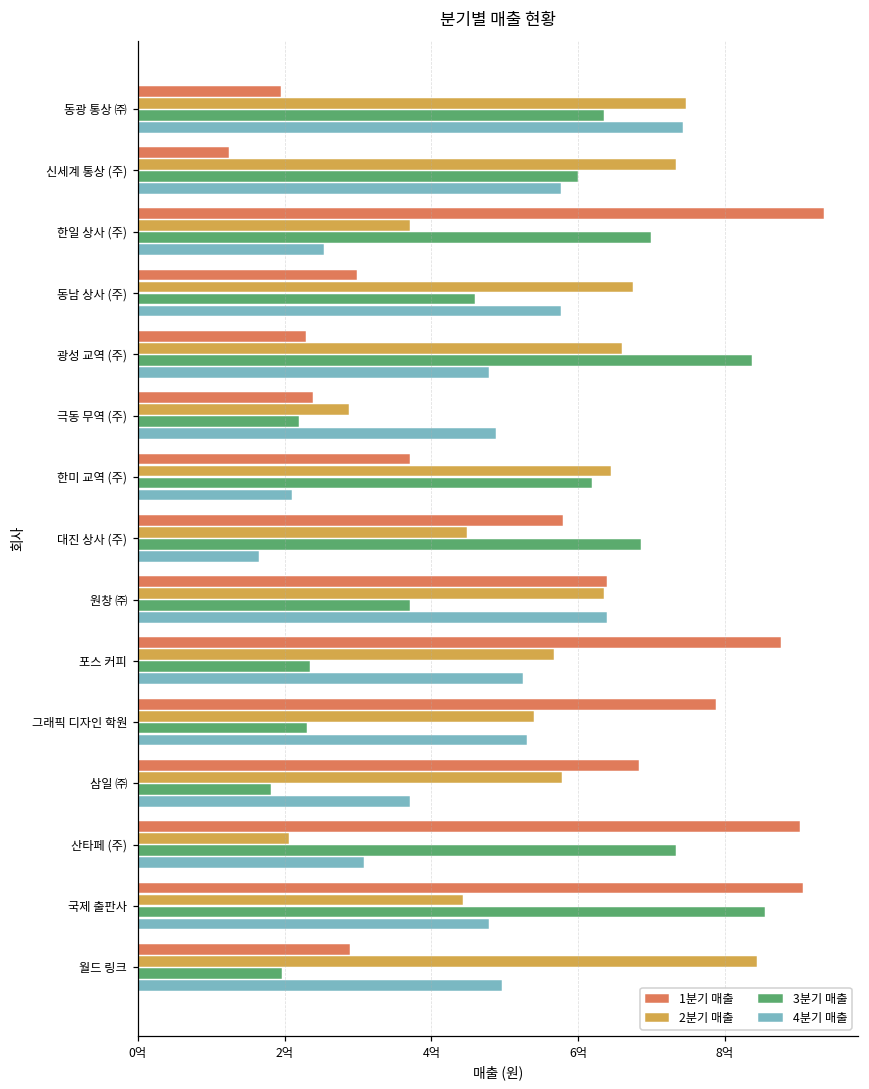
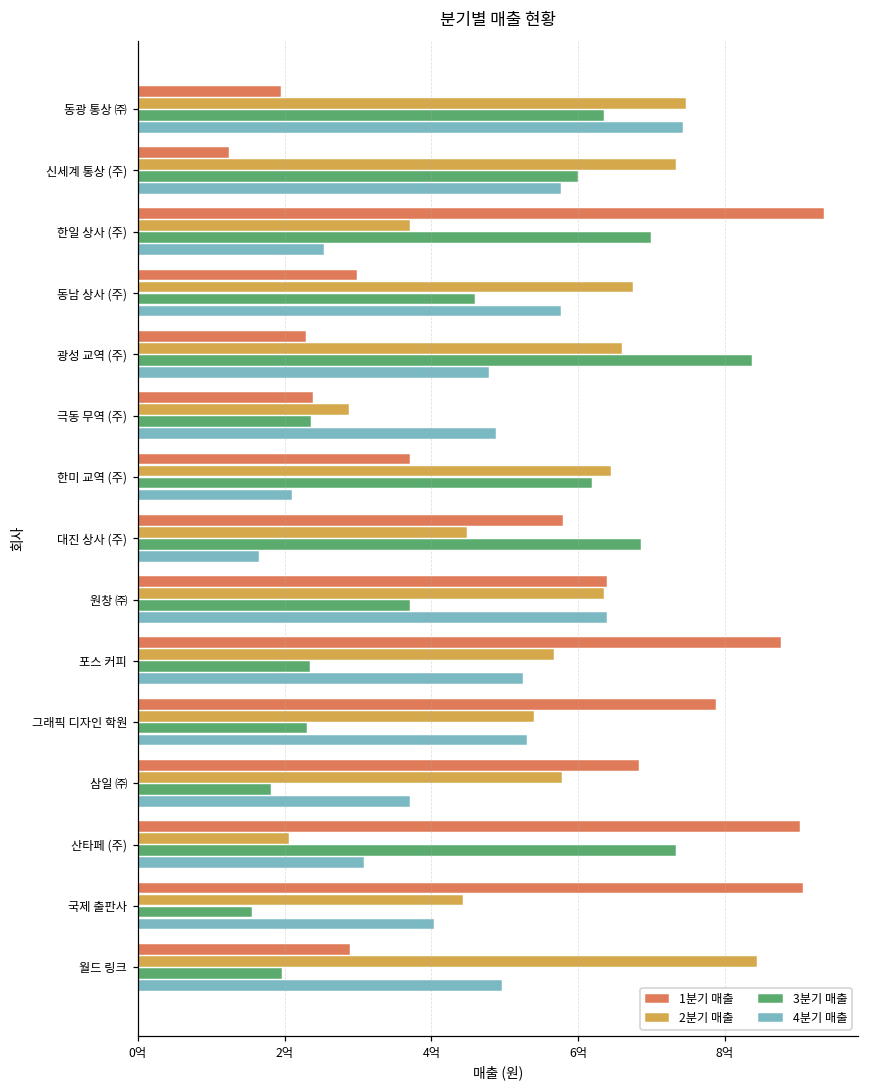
3분기 매출, 극동 무역 (주): 2.2억 -> 2.4억
3분기 매출, 국제 출판사: 8.5억 -> 1.6억
4분기 매출, 국제 출판사: 4.8억 -> 4.0억
